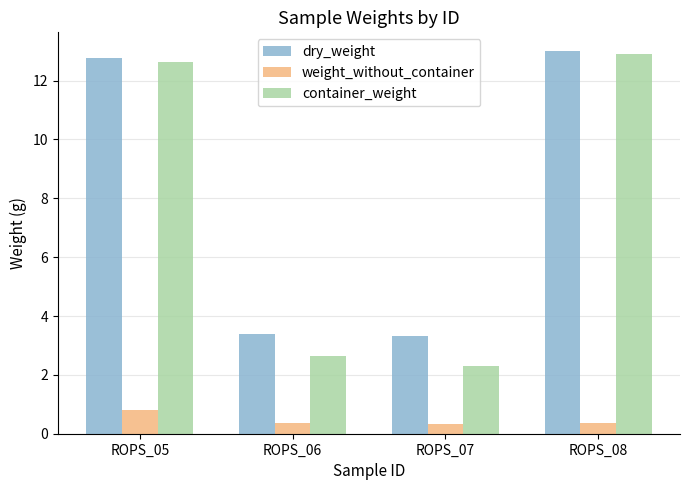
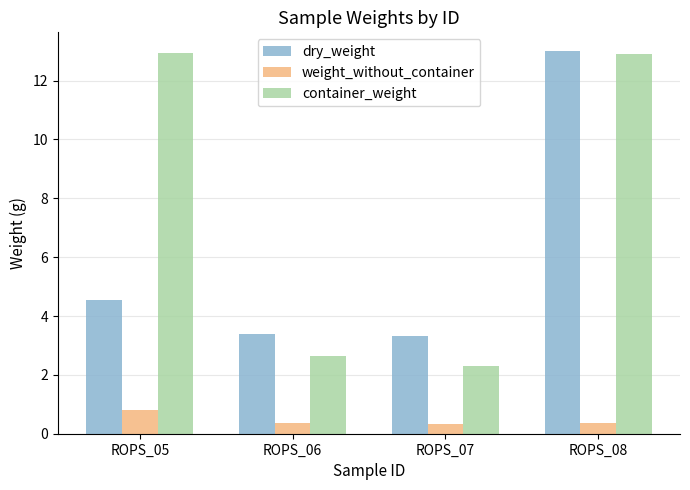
dry_weight, ROPS_05: 12.8 -> 4.5
container_weight, ROPS_05: 12.6 -> 12.9
